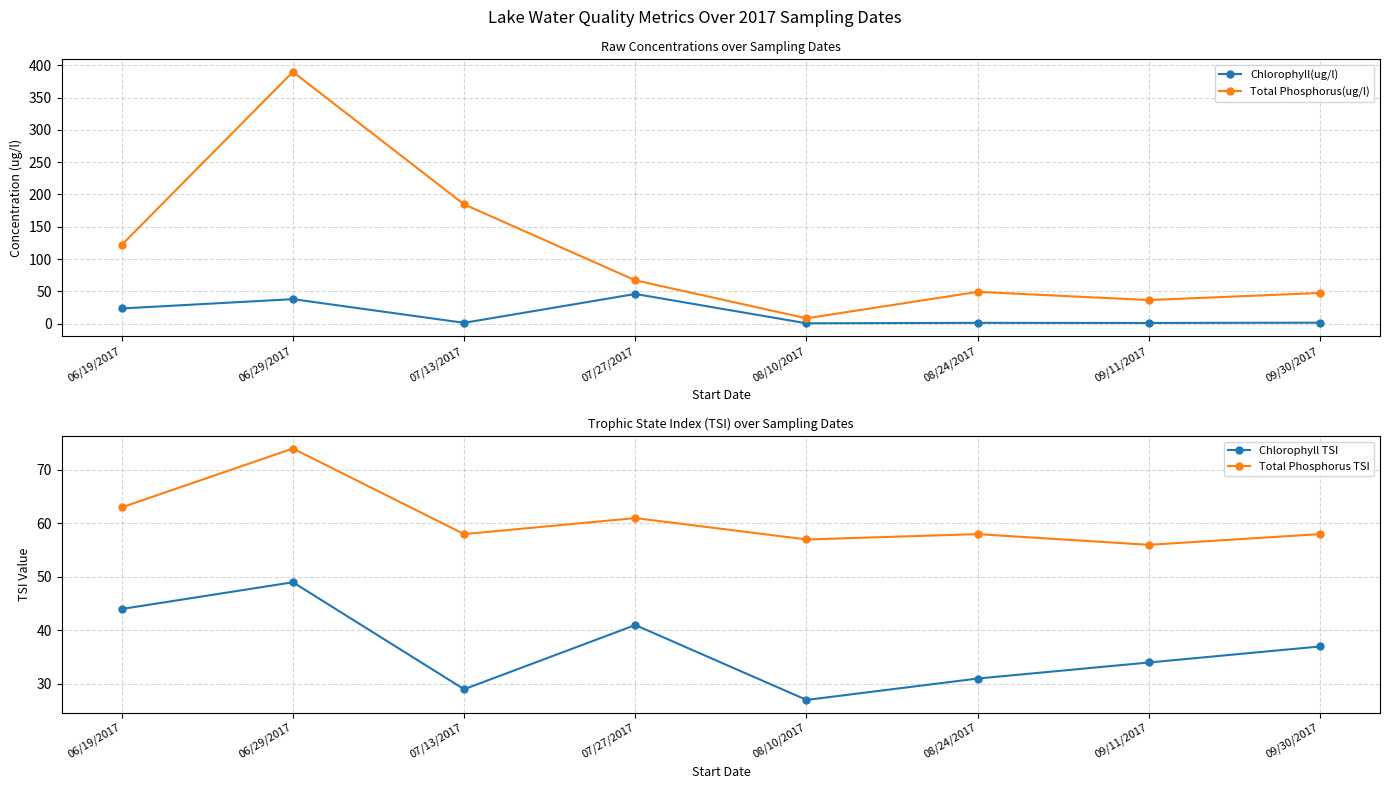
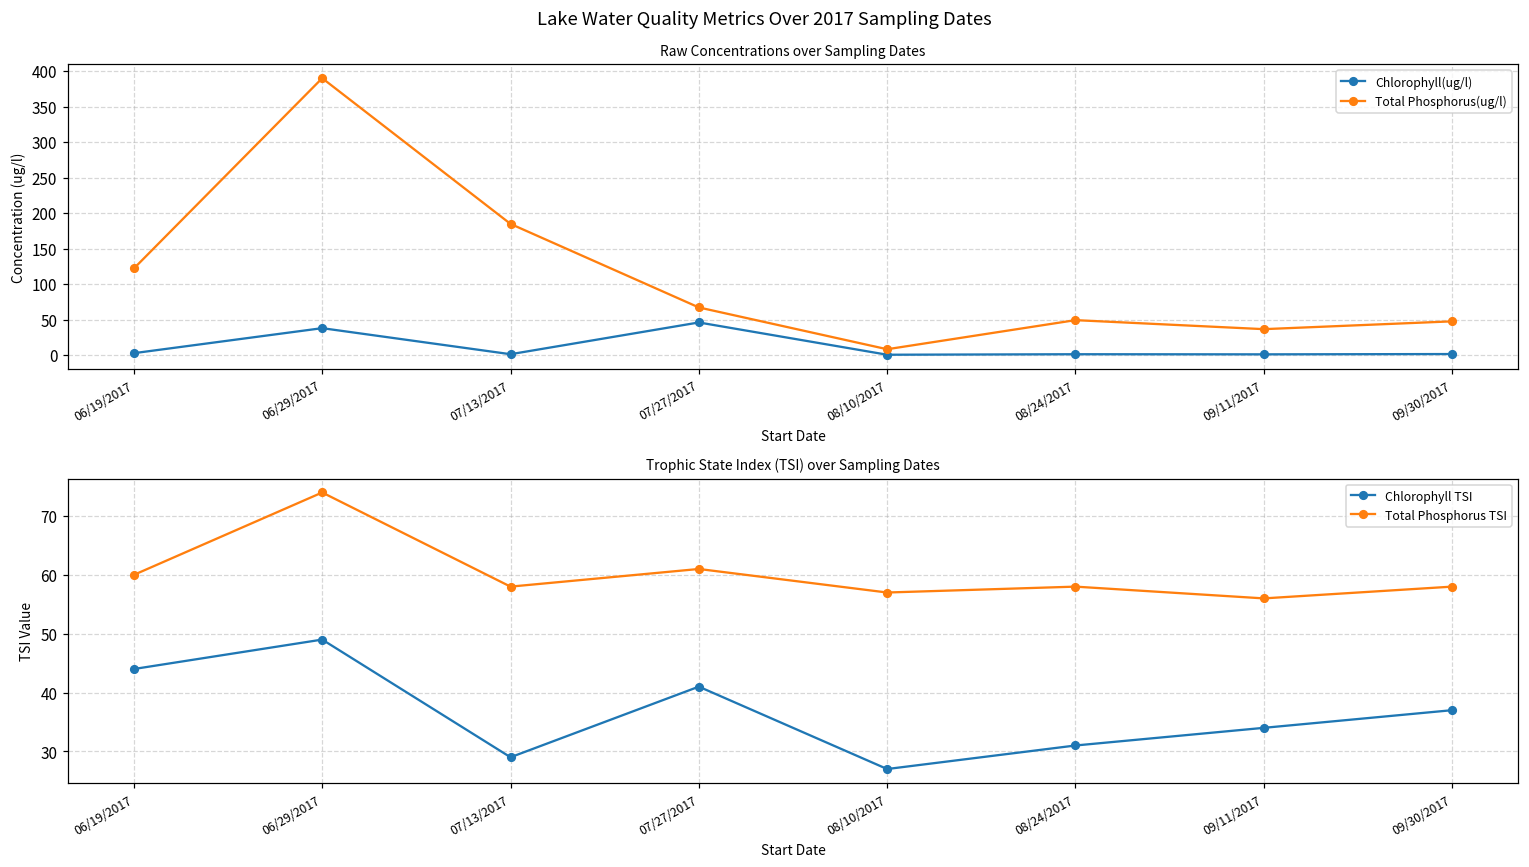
Raw Concentrations over Sampling Dates, Chlorophyll(ug/l), 06/19/2017: 20 -> 0
Trophic State Index (TSI) over Sampling Dates, Total Phosphorus TSI, 06/19/2017: 63 -> 60
